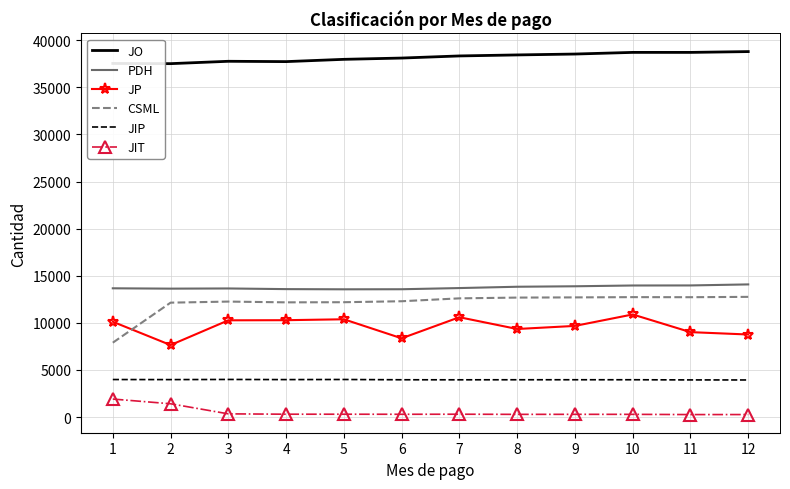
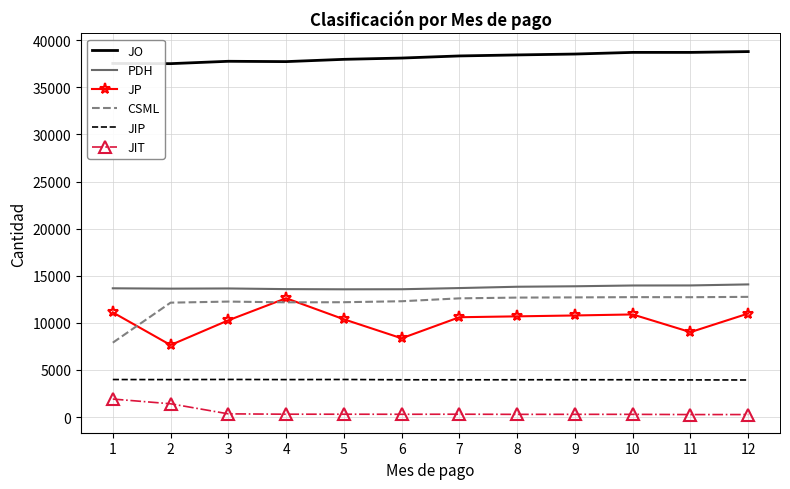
JP, 1: 10000 -> 11000
JP, 4: 10000 -> 13000
JP, 8: 9000 -> 11000
JP, 9: 10000 -> 11000
JP, 12: 9000 -> 11000
